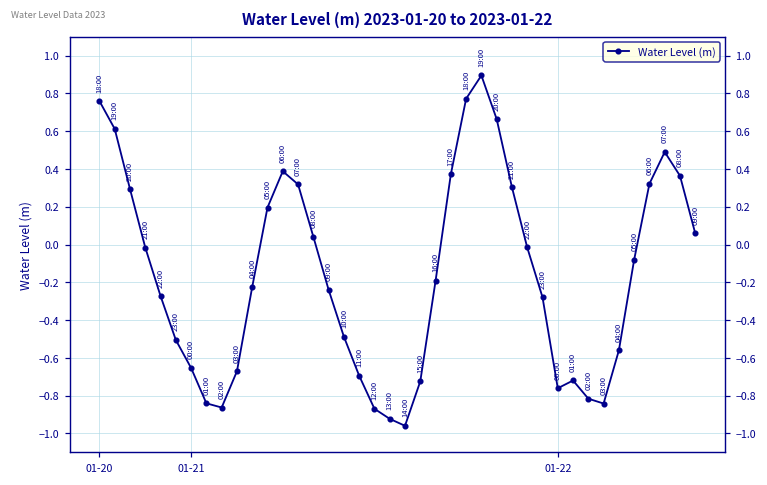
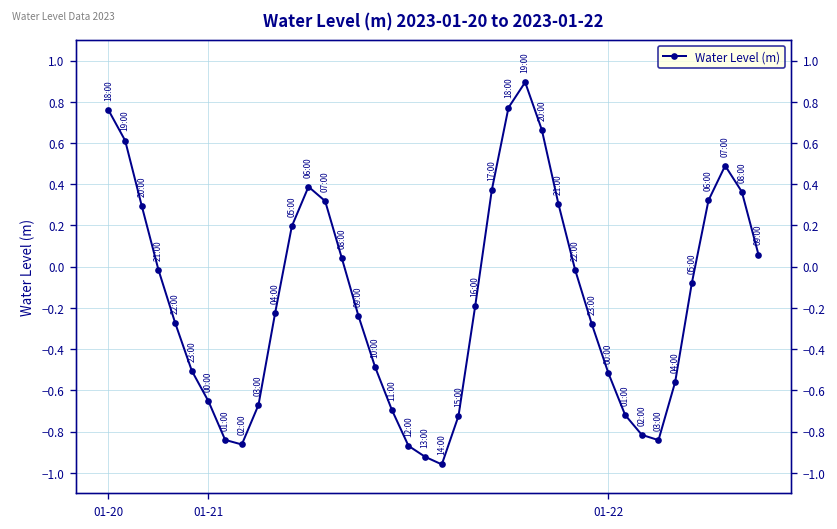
01-22: -0.76 -> -0.52
